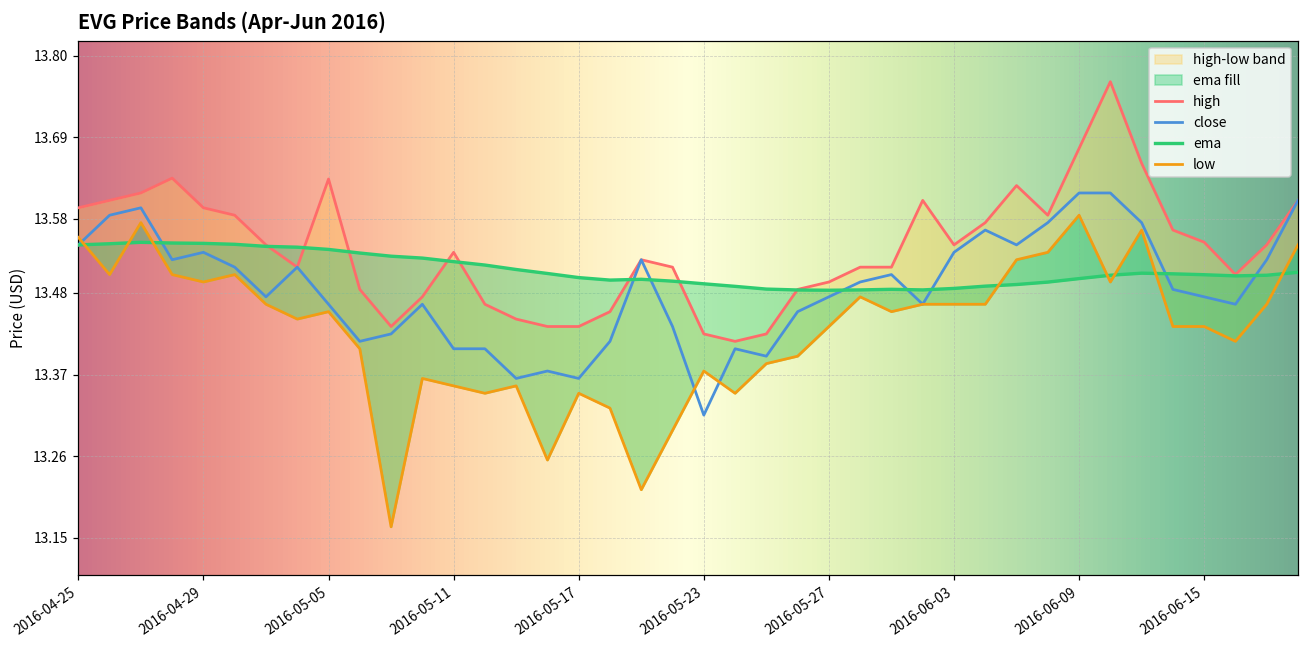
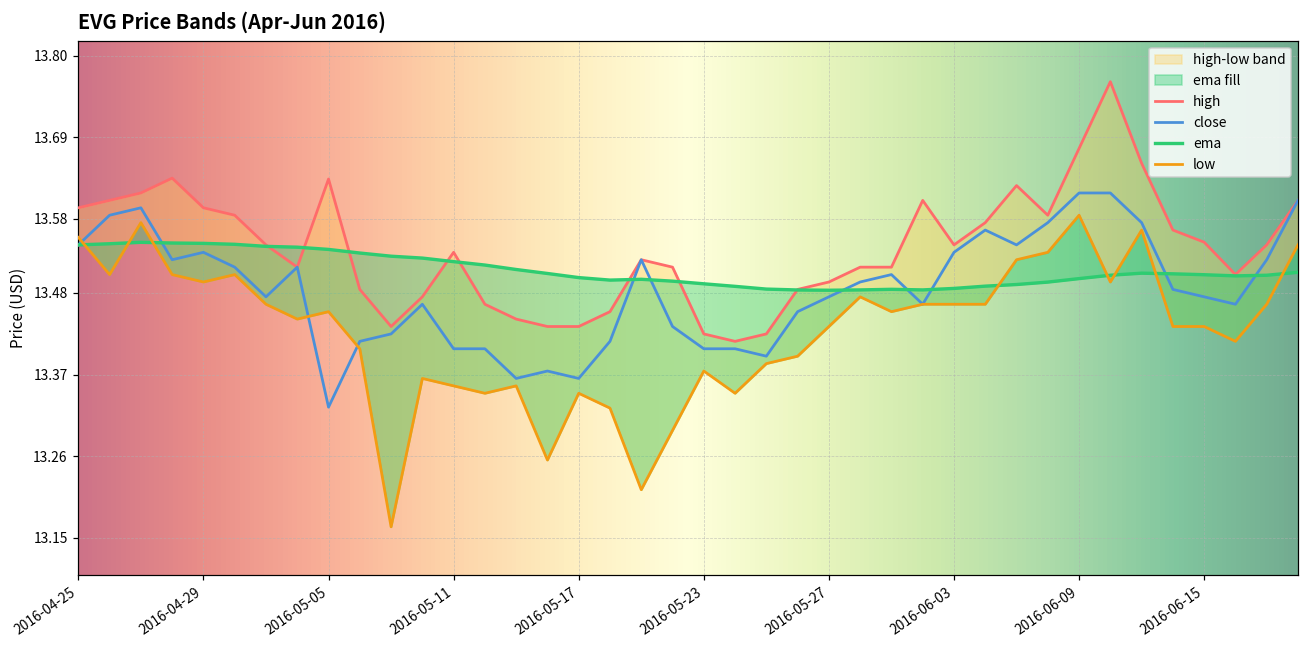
close, 2016-05-05: 13.46 -> 13.33
close, 2016-05-23: 13.32 -> 13.40
